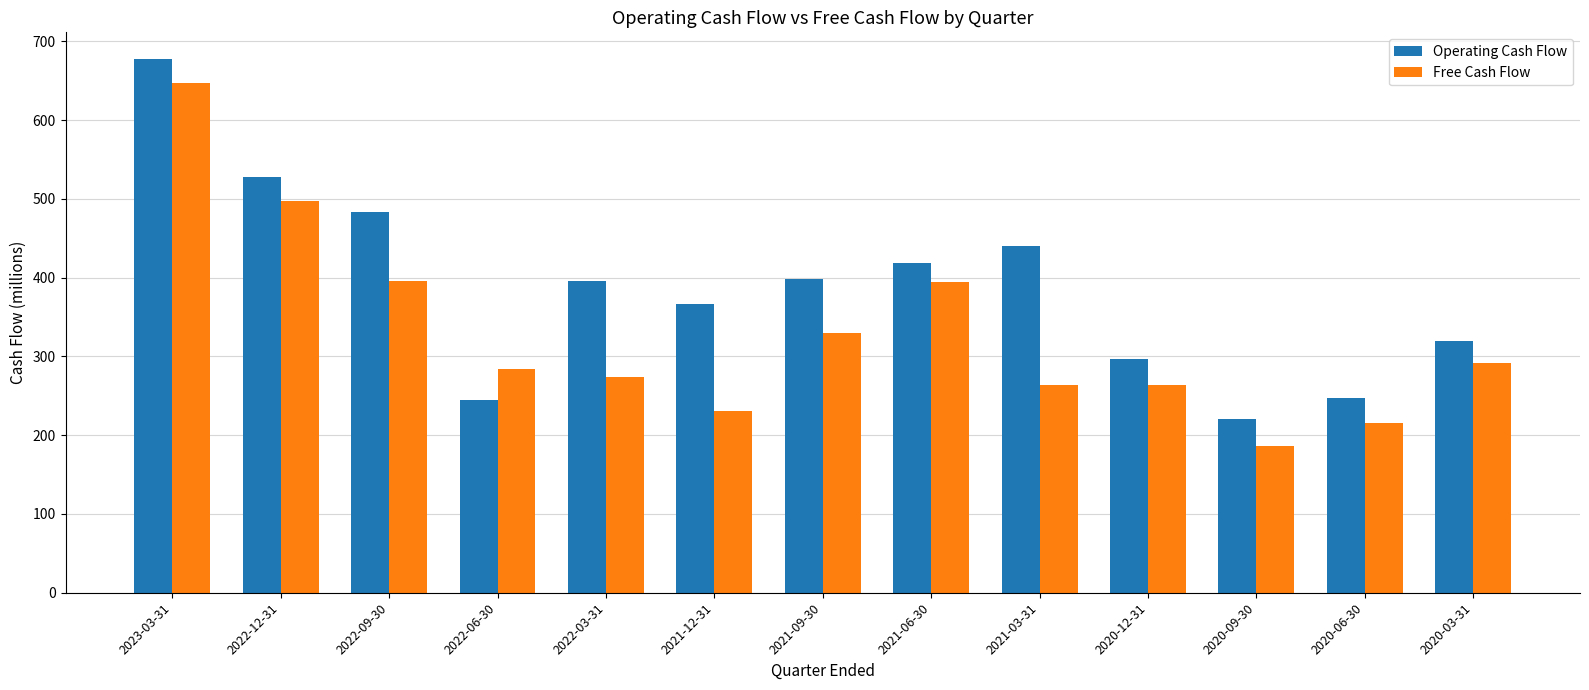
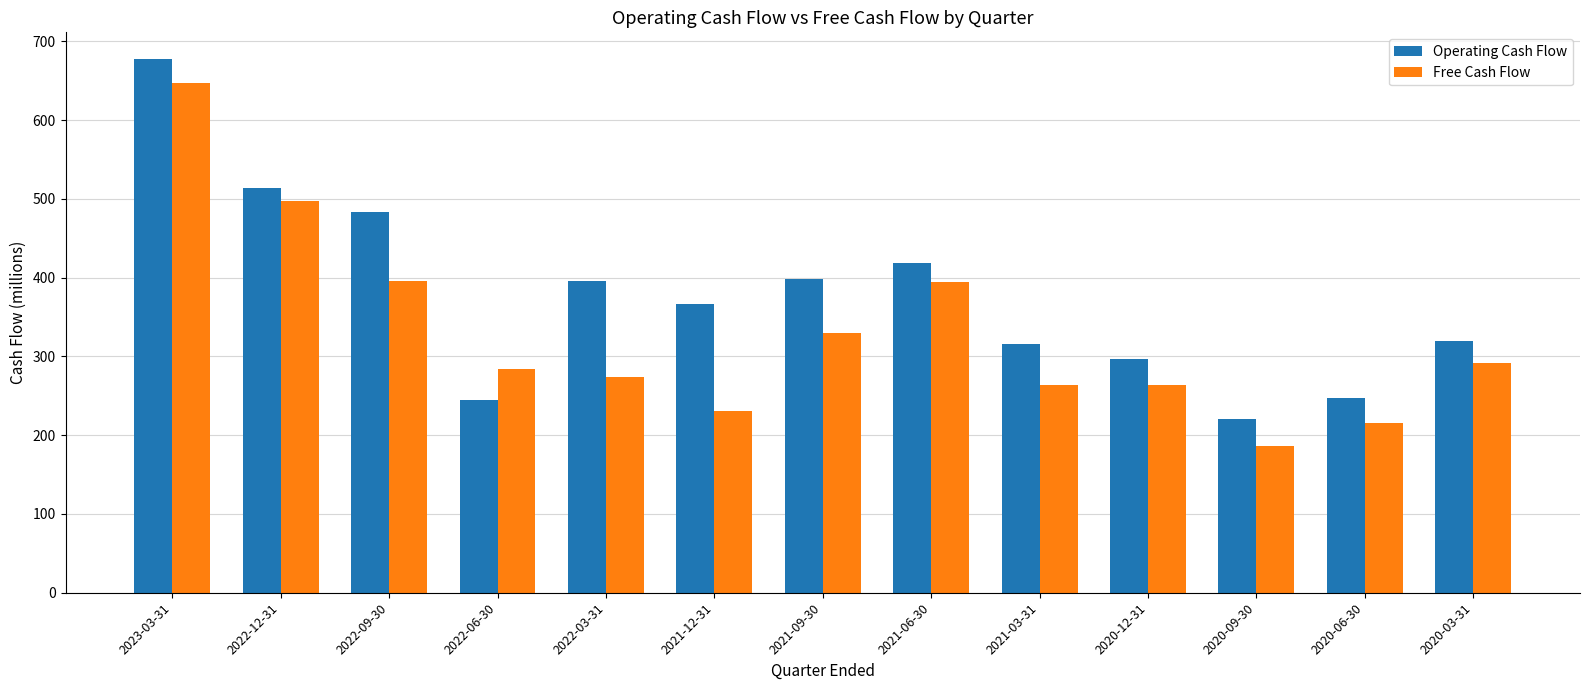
Operating Cash Flow, 2022-12-31: 530 -> 510
Operating Cash Flow, 2021-03-31: 440 -> 320
